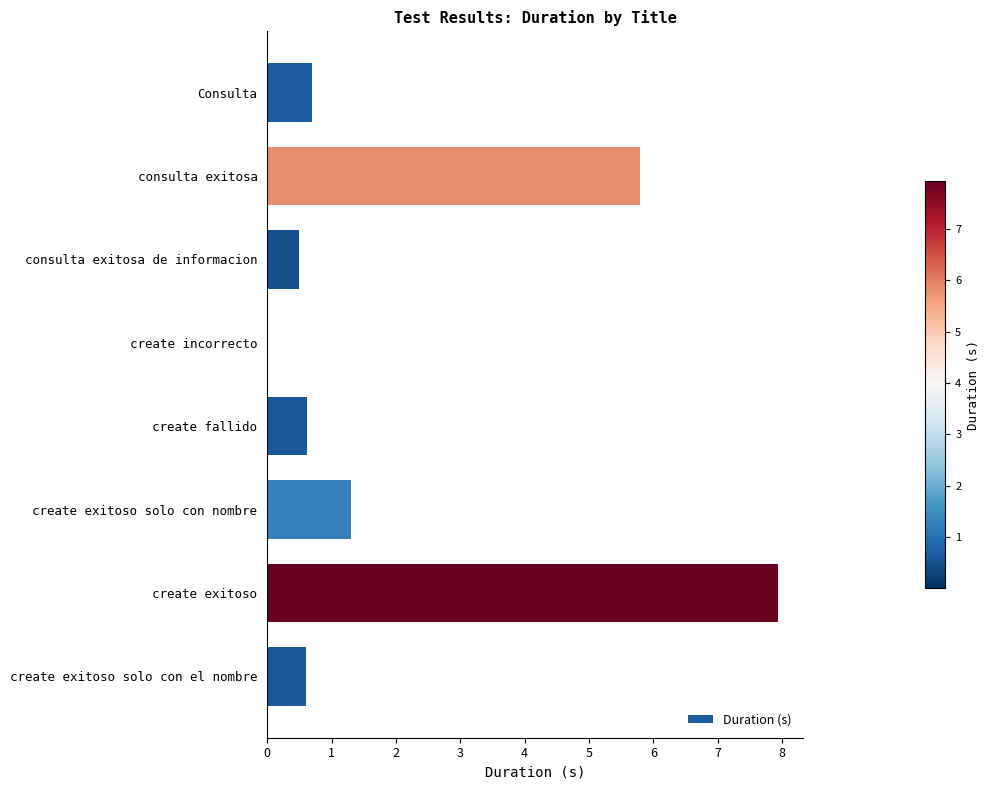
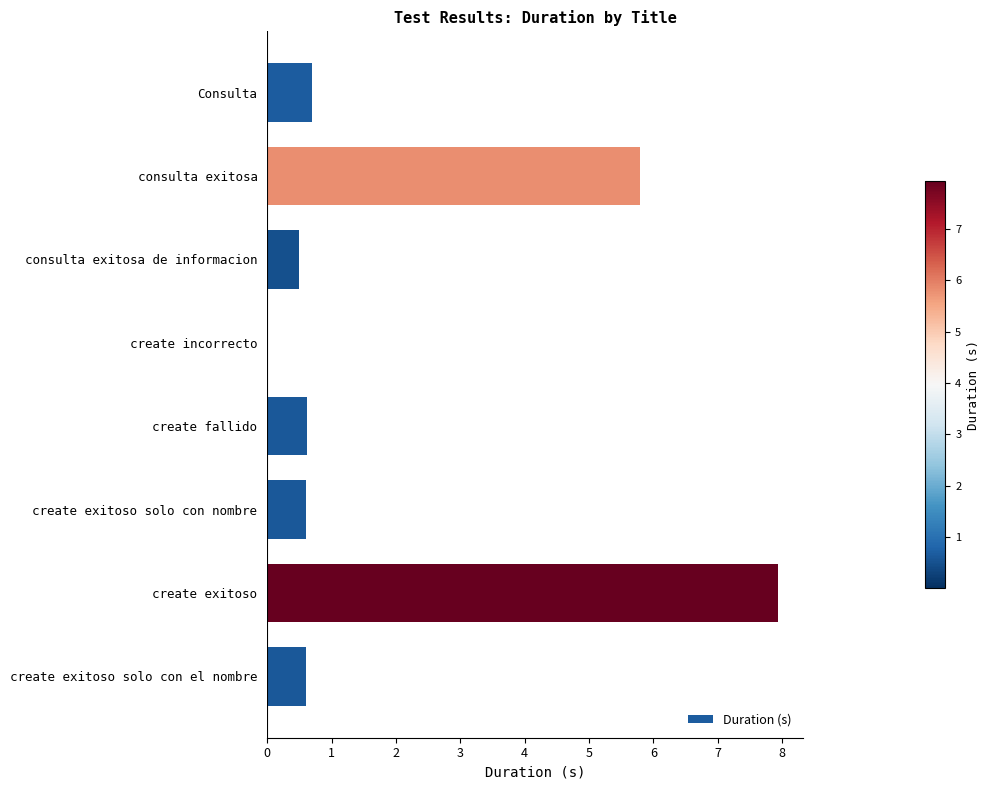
create exitoso solo con nombre: 1.3 -> 0.6
